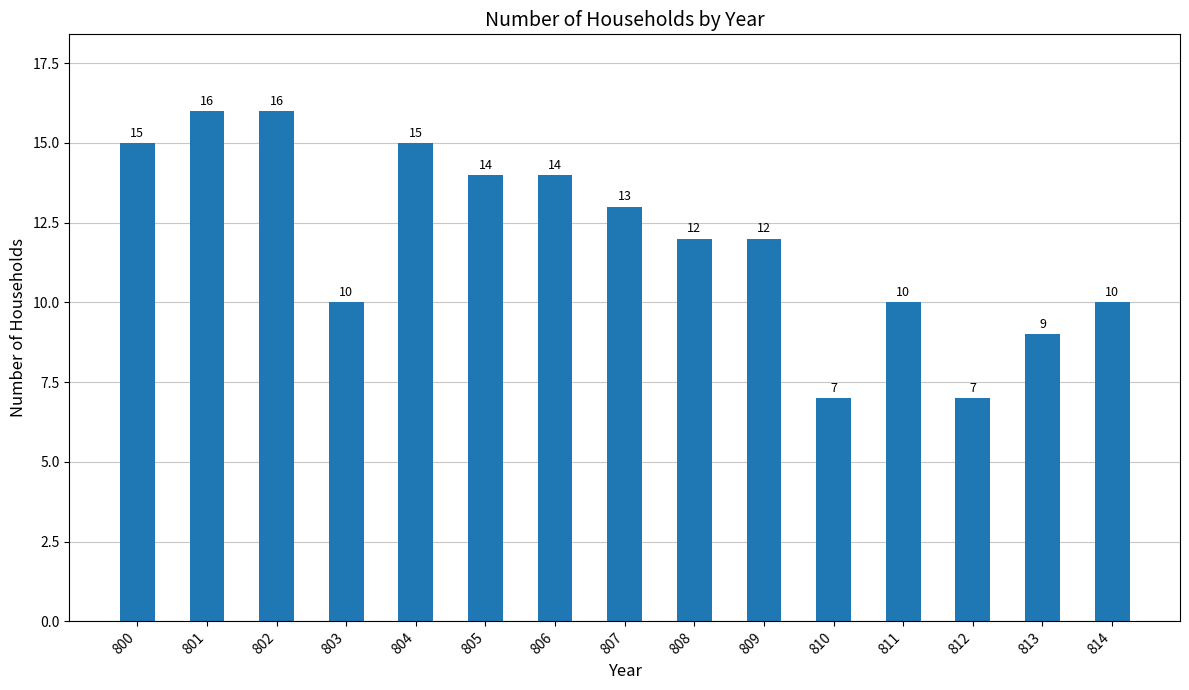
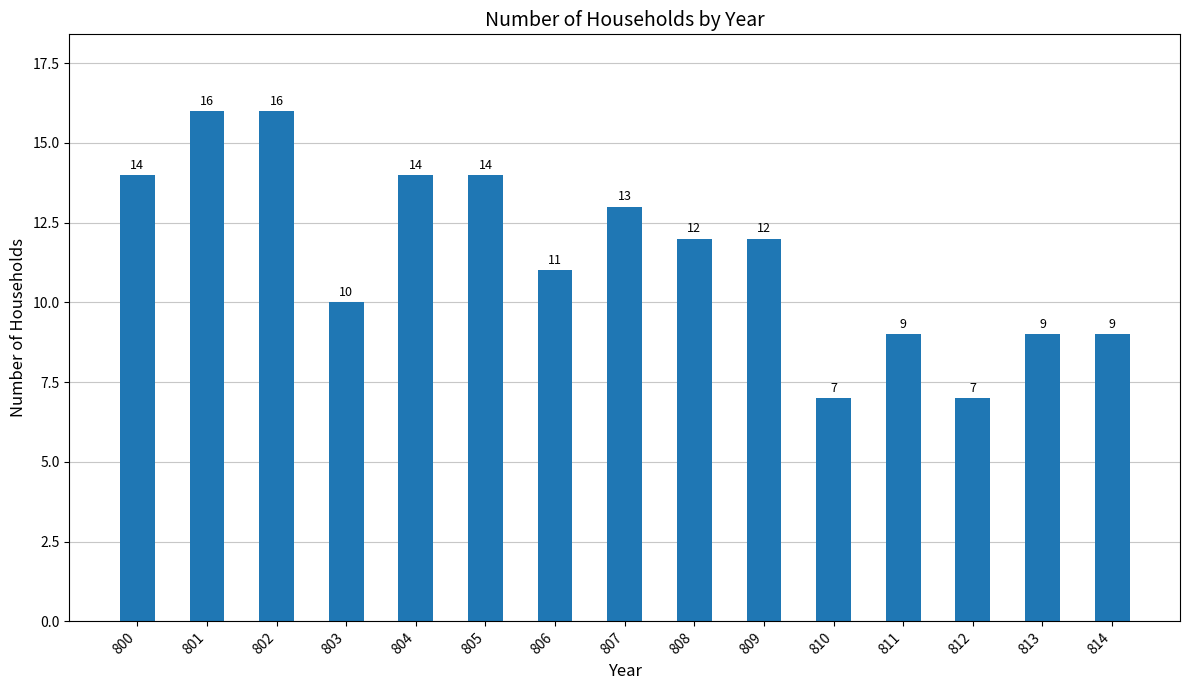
800: 15 -> 14
804: 15 -> 14
806: 14 -> 11
811: 10 -> 9
814: 10 -> 9
